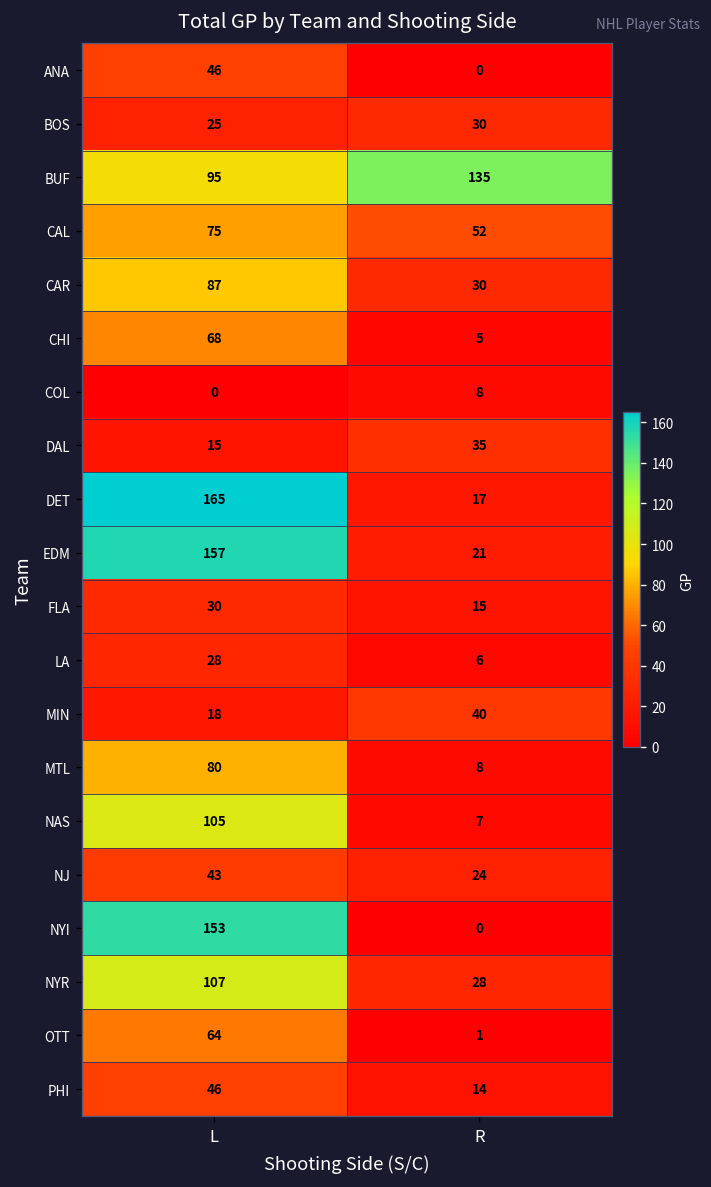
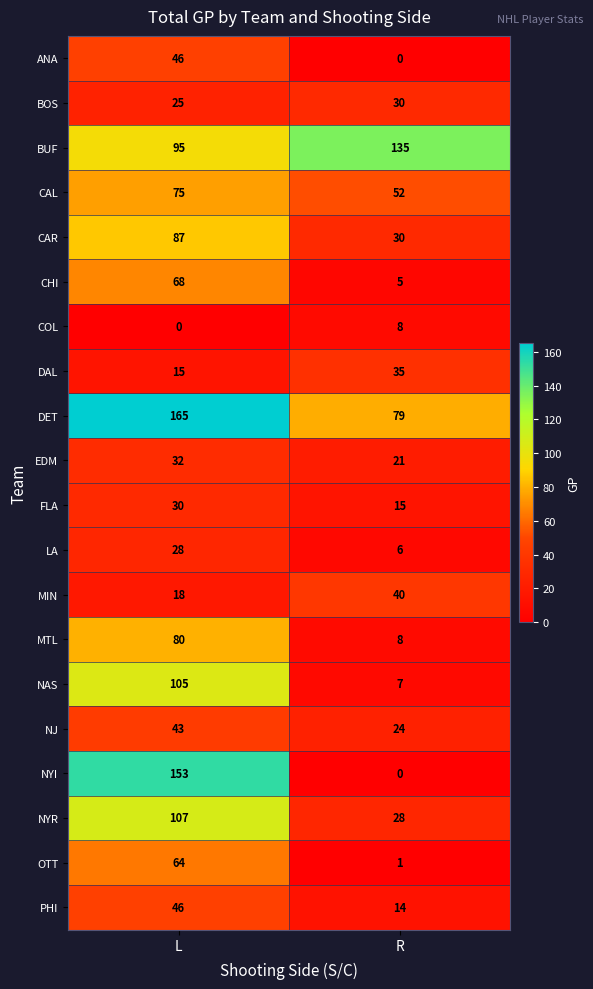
DET, R: 17 -> 79
EDM, L: 157 -> 32
